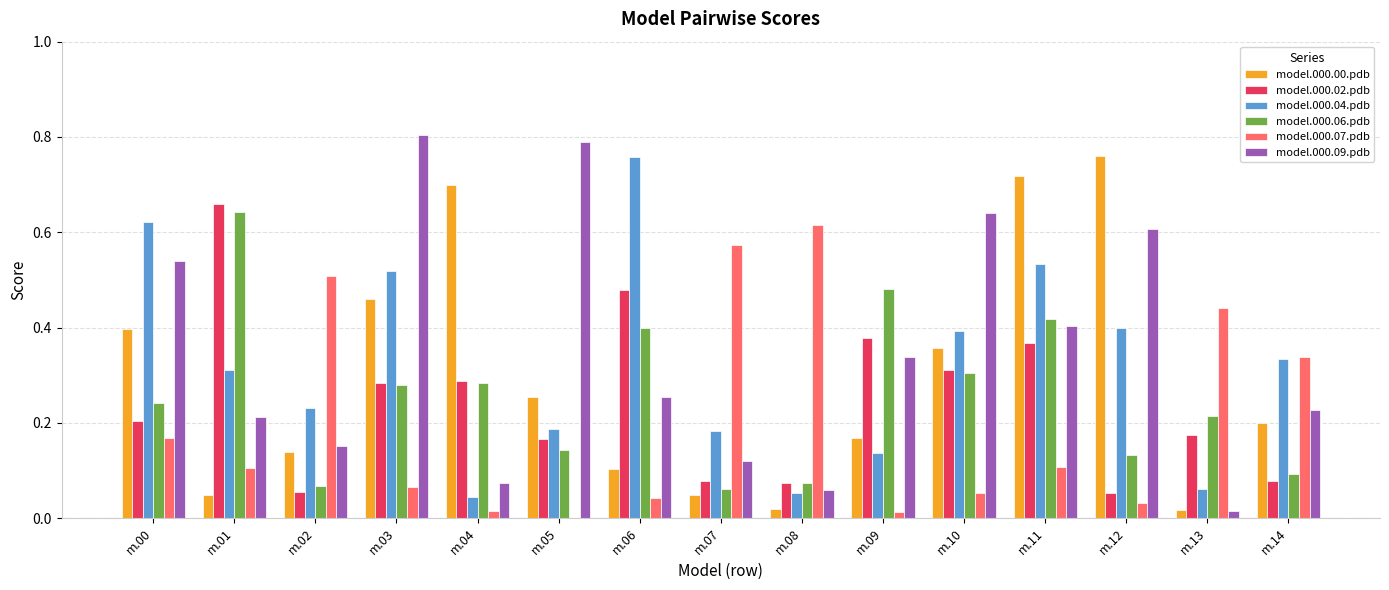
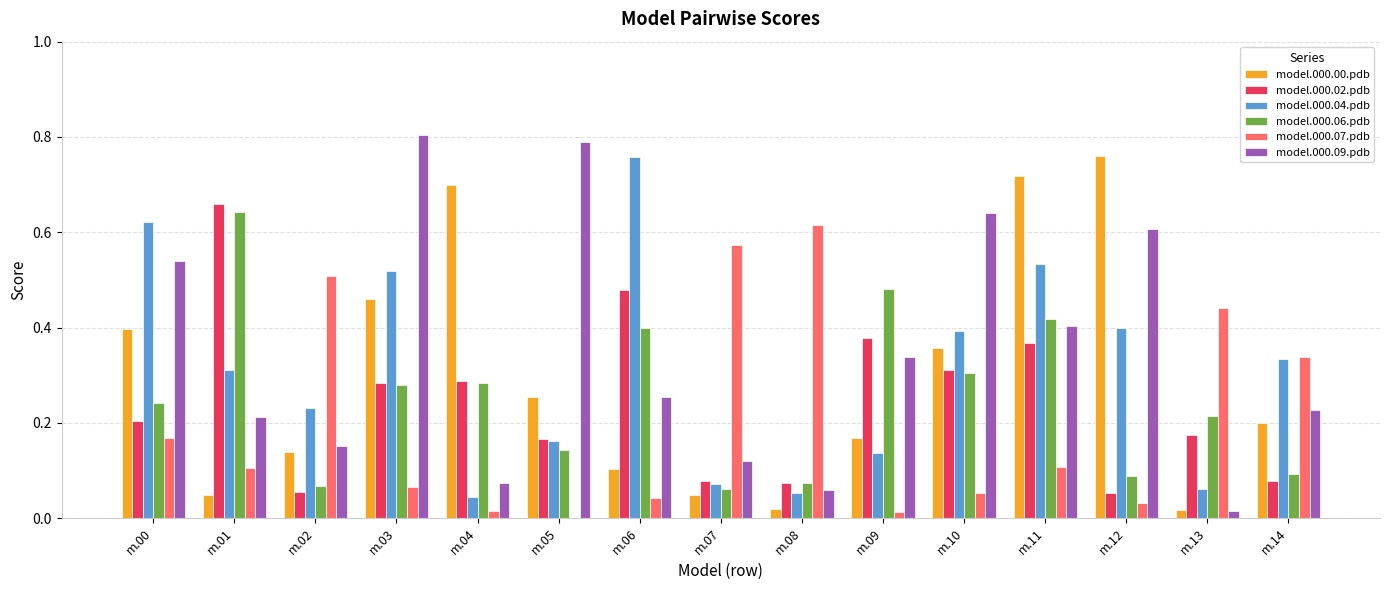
model.000.04.pdb, m.05: 0.19 -> 0.16
model.000.04.pdb, m.07: 0.18 -> 0.07
model.000.06.pdb, m.12: 0.13 -> 0.09
